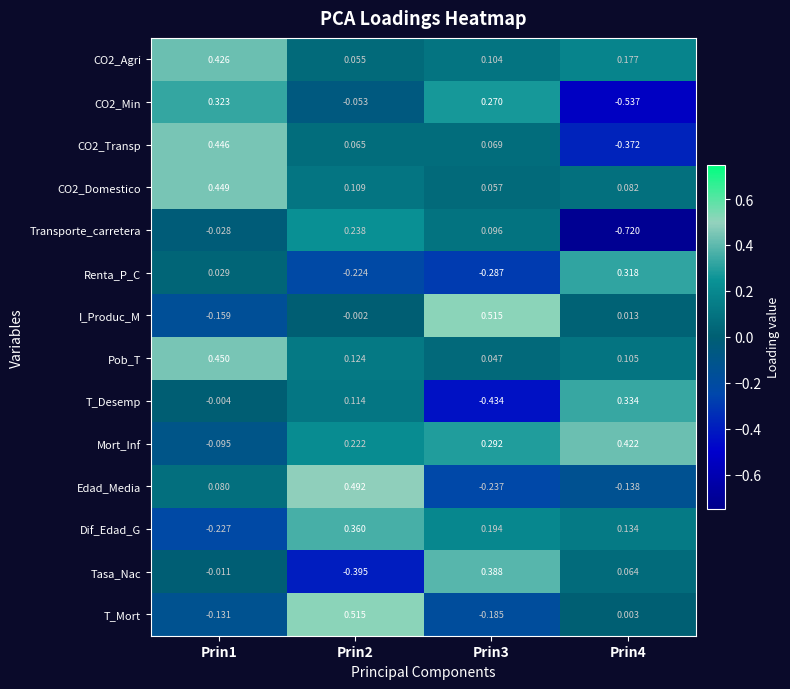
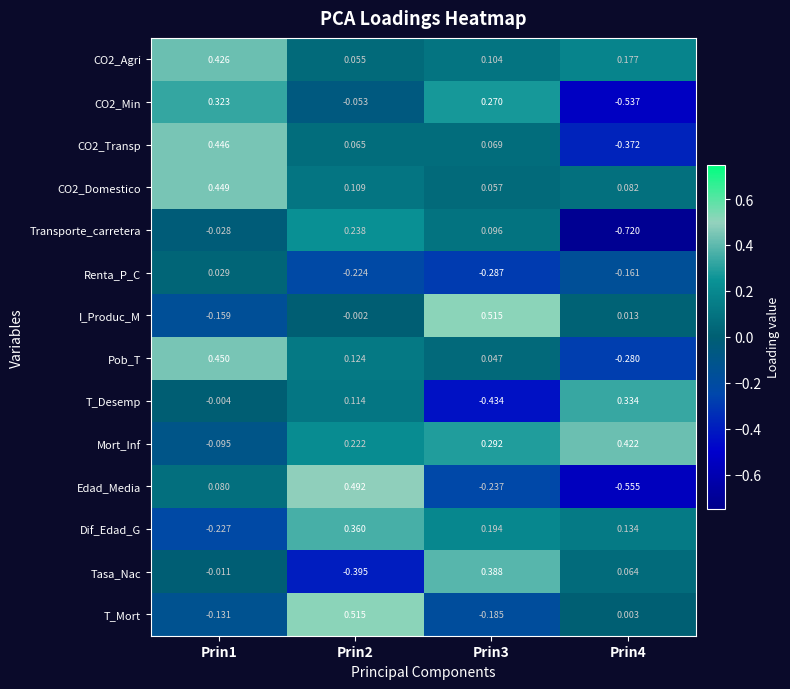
Renta_P_C, Prin4: 0.318 -> -0.161
Pob_T, Prin4: 0.105 -> -0.280
Edad_Media, Prin4: -0.138 -> -0.555
